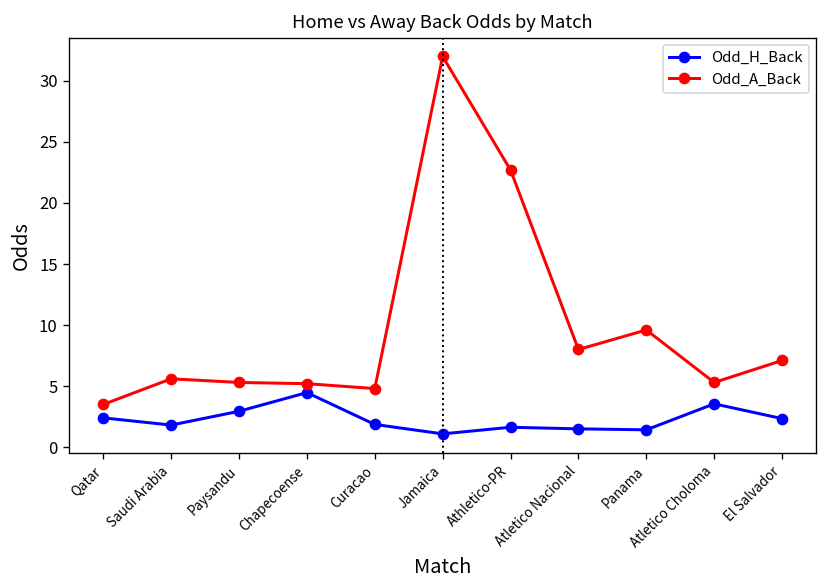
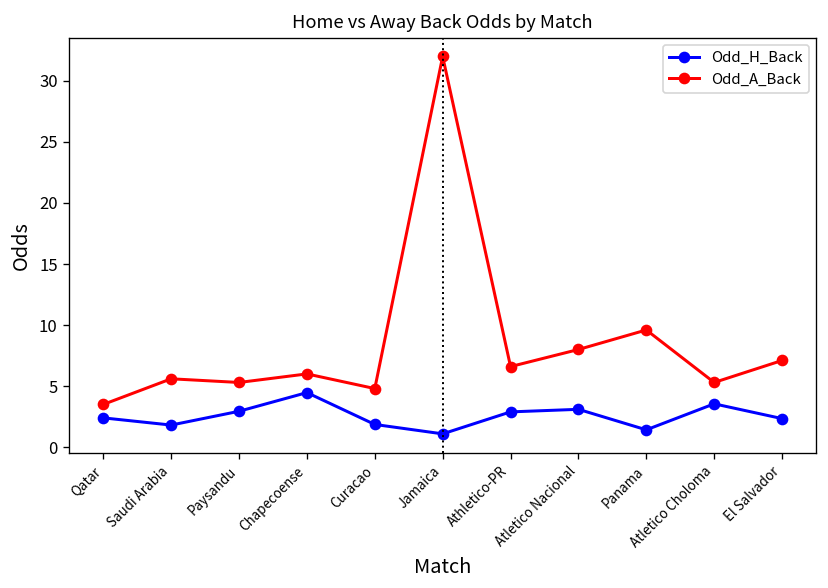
Odd_A_Back, Chapecoense: 5.2 -> 6.0
Odd_H_Back, Athletico-PR: 1.6 -> 2.9
Odd_A_Back, Athletico-PR: 22.7 -> 6.6
Odd_H_Back, Atletico Nacional: 1.5 -> 3.1
